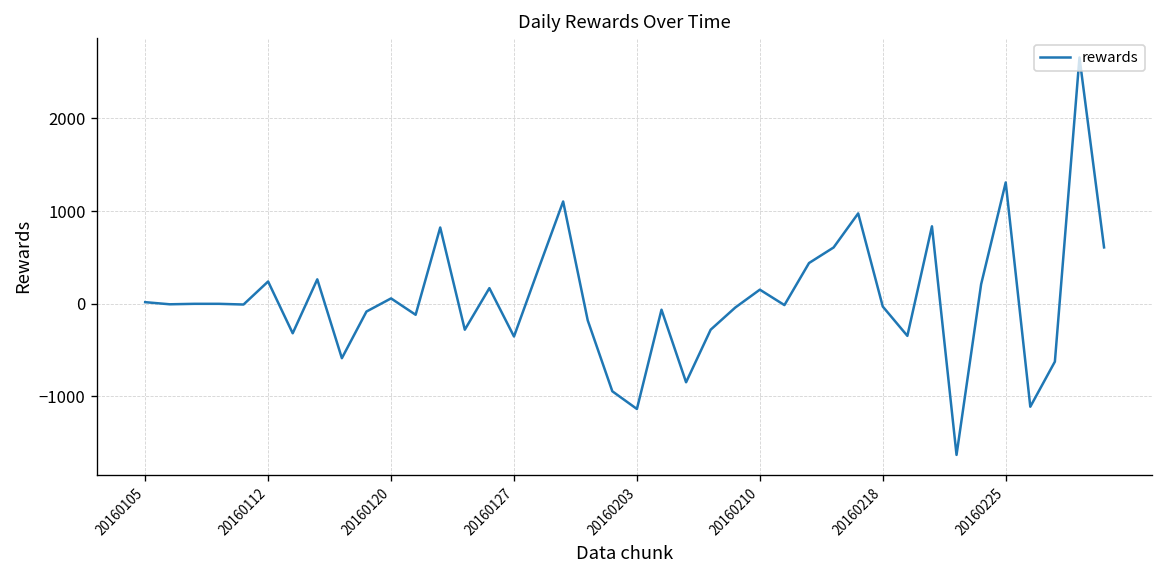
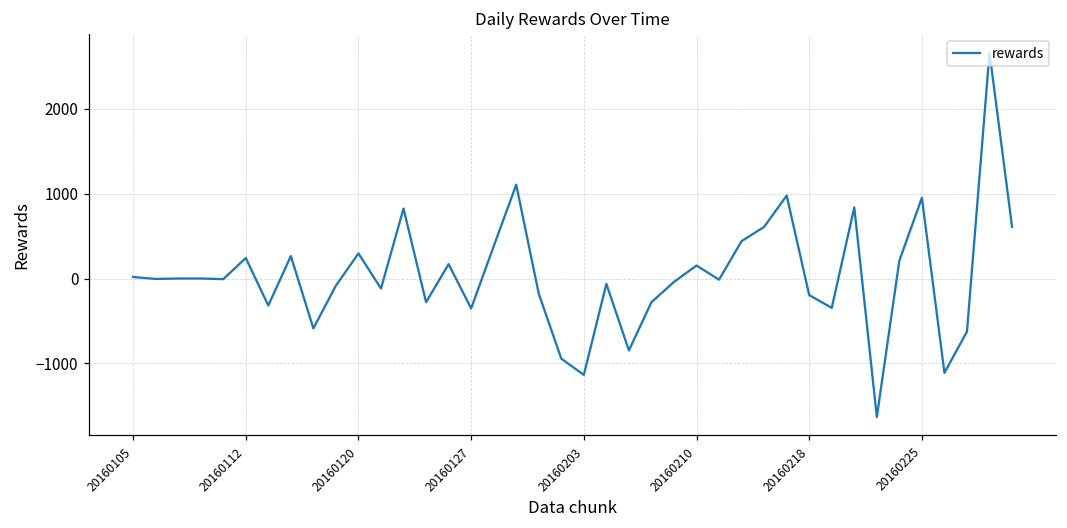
20160120: 100 -> 300
20160218: 0 -> -200
20160225: 1300 -> 900
